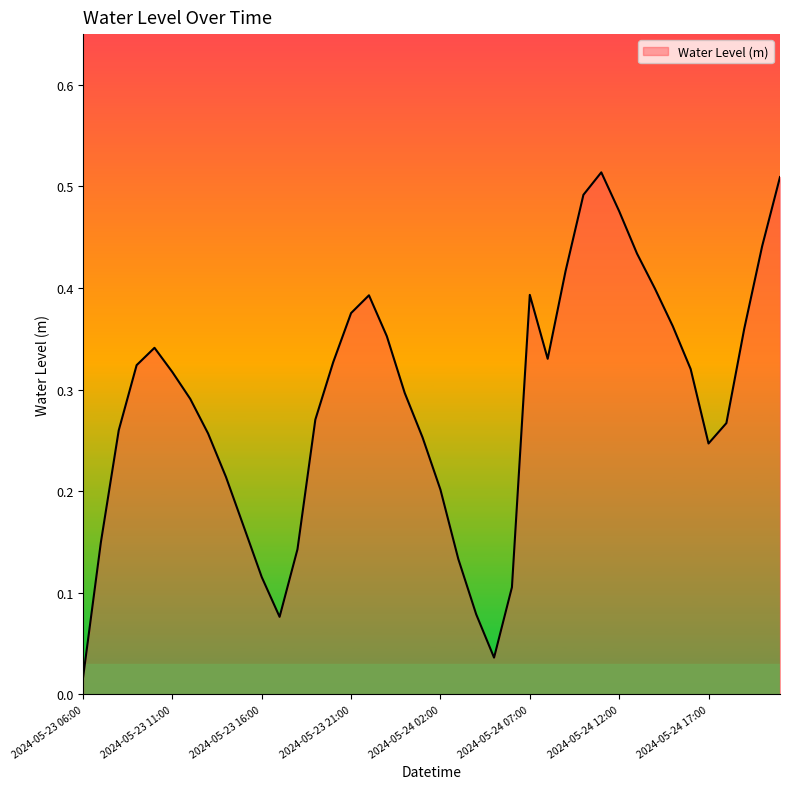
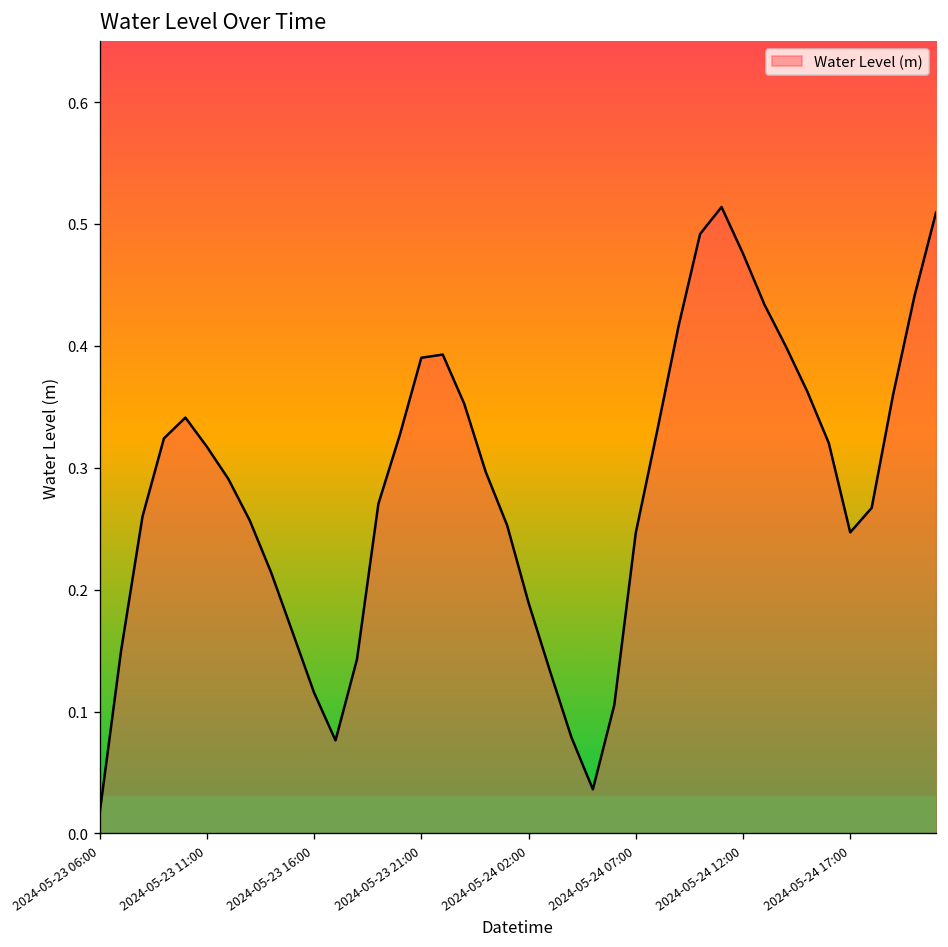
2024-05-23 21:00: 0.375 -> 0.390
2024-05-24 02:00: 0.202 -> 0.189
2024-05-24 07:00: 0.393 -> 0.247
